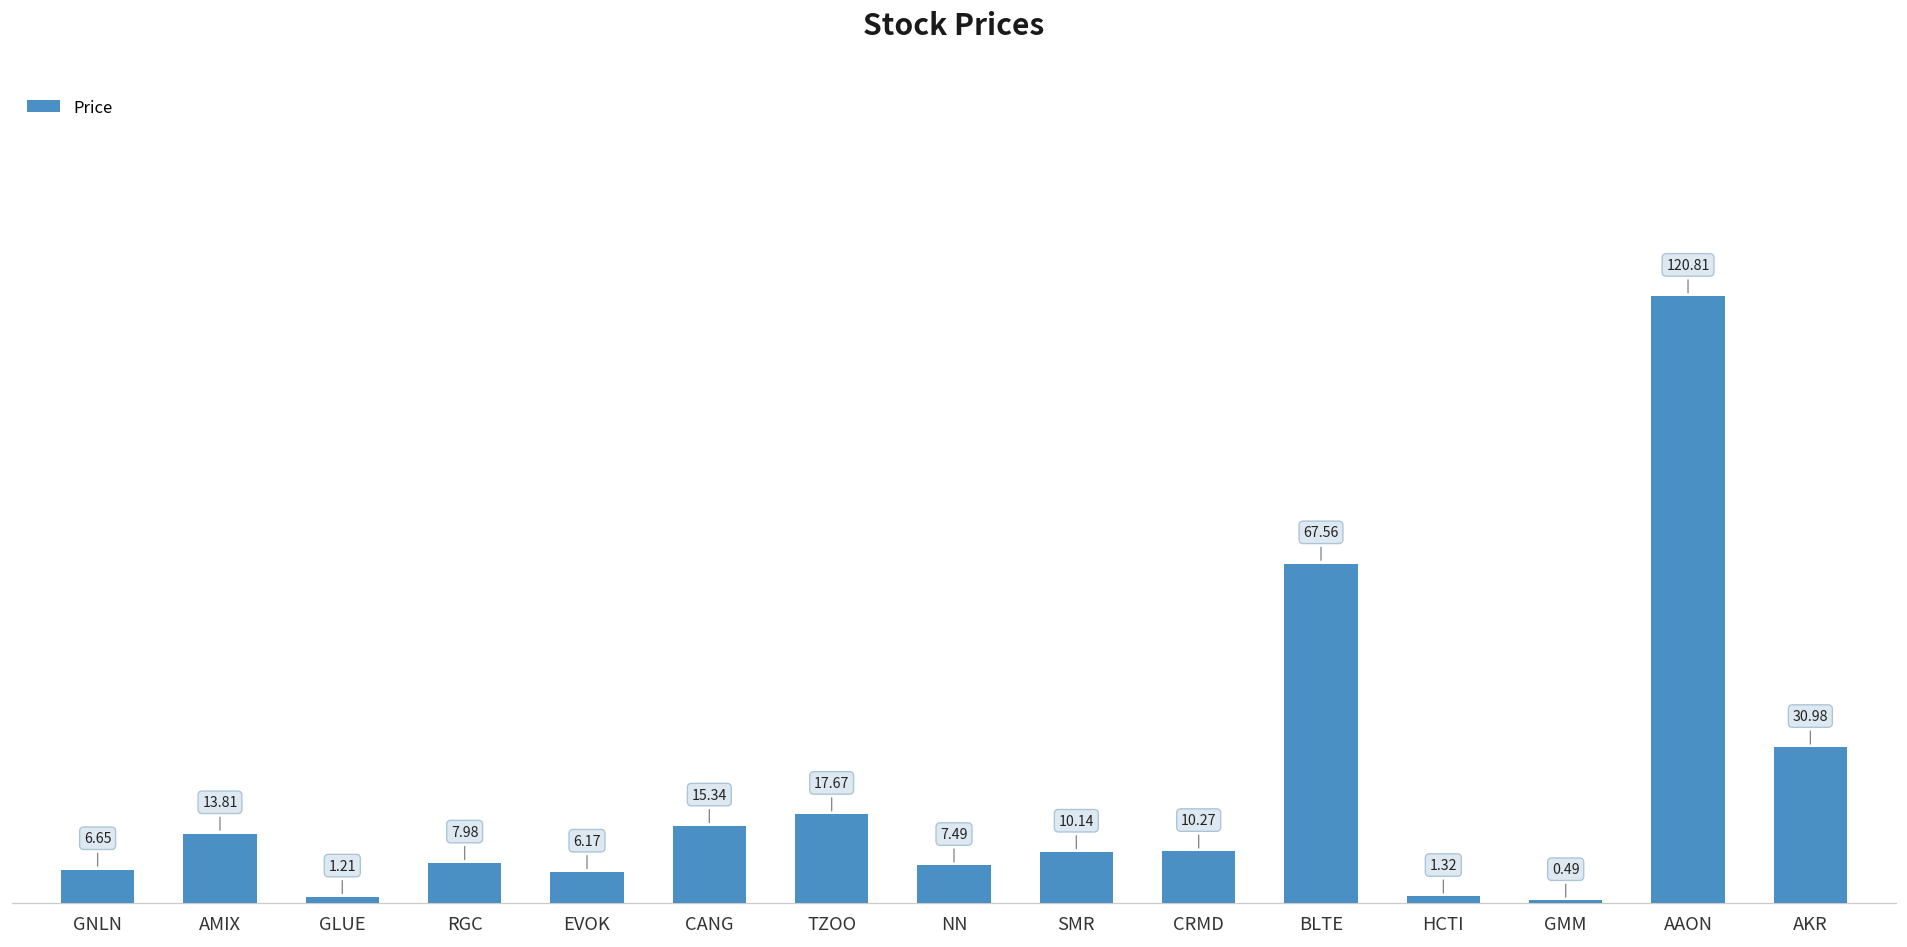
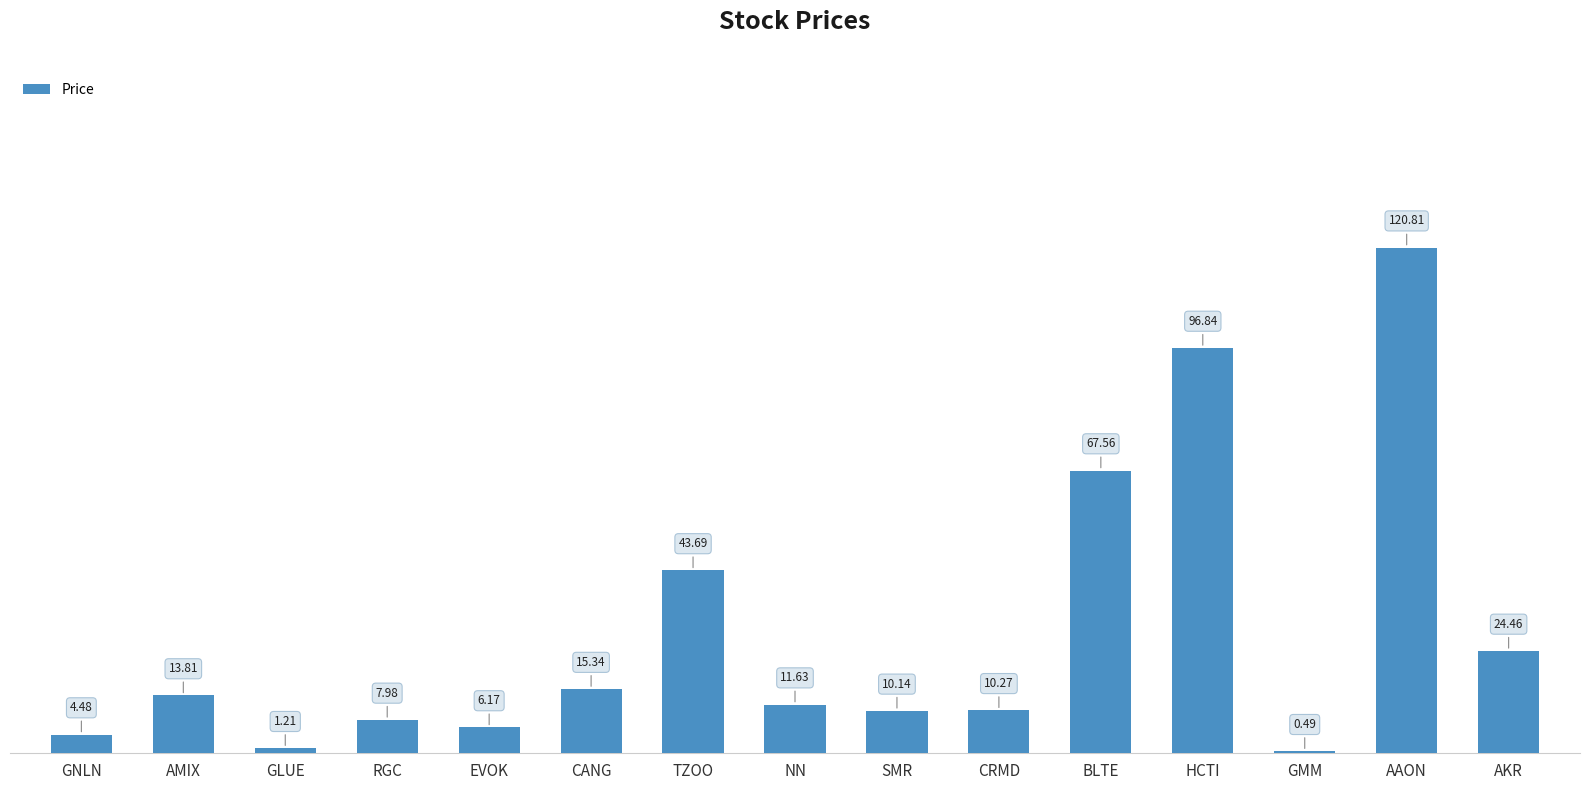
GNLN: 6.65 -> 4.48
TZOO: 17.67 -> 43.69
NN: 7.49 -> 11.63
HCTI: 1.32 -> 96.84
AKR: 30.98 -> 24.46
